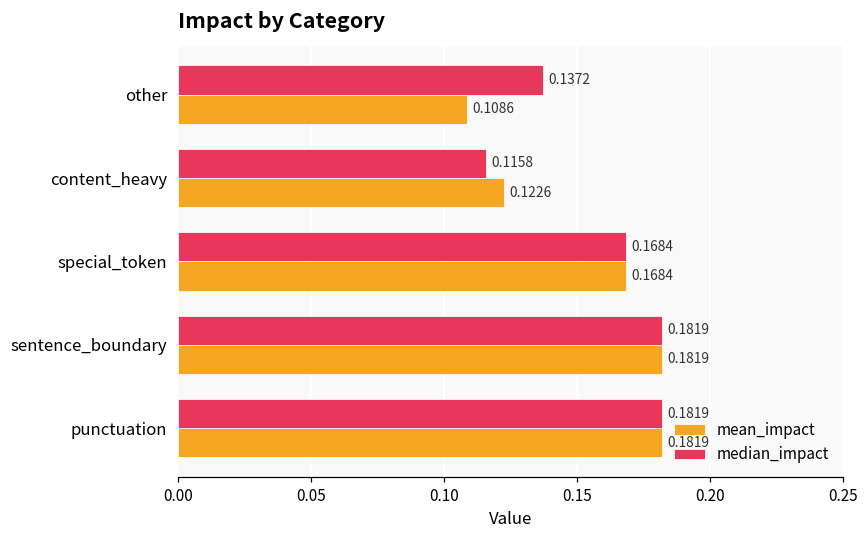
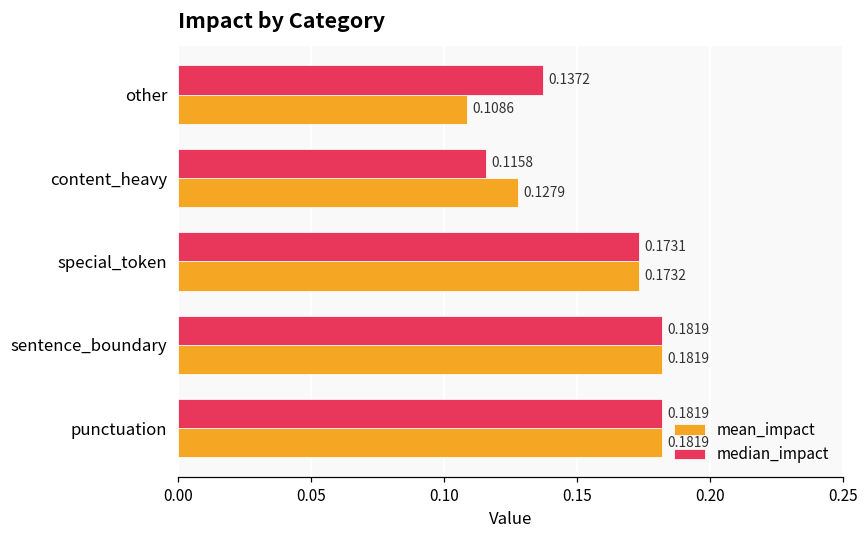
mean_impact, content_heavy: 0.1226 -> 0.1279
median_impact, special_token: 0.1684 -> 0.1731
mean_impact, special_token: 0.1684 -> 0.1732
